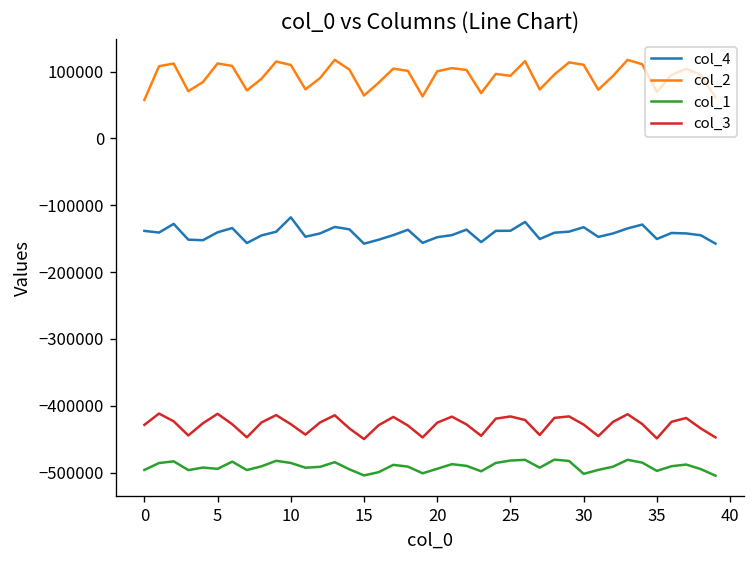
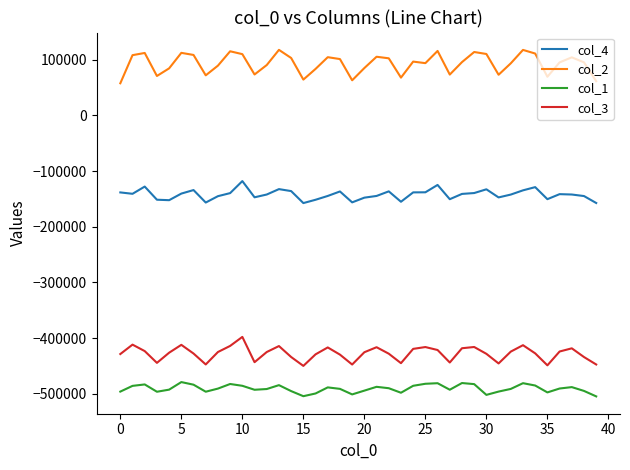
col_1, 5: -490000 -> -480000
col_3, 10: -430000 -> -400000
col_2, 20: 100000 -> 80000
